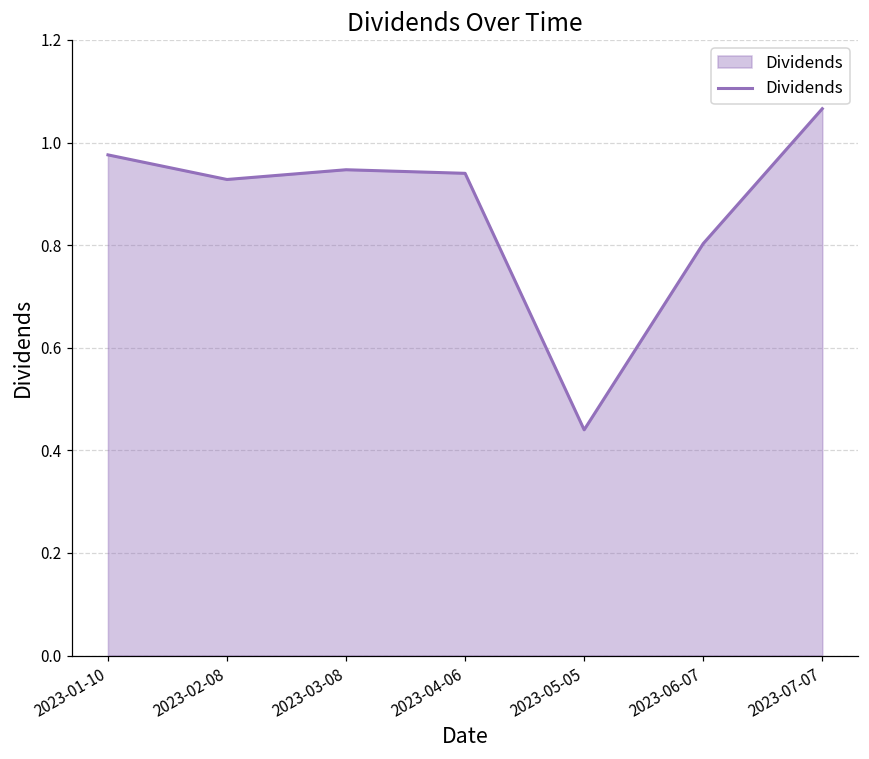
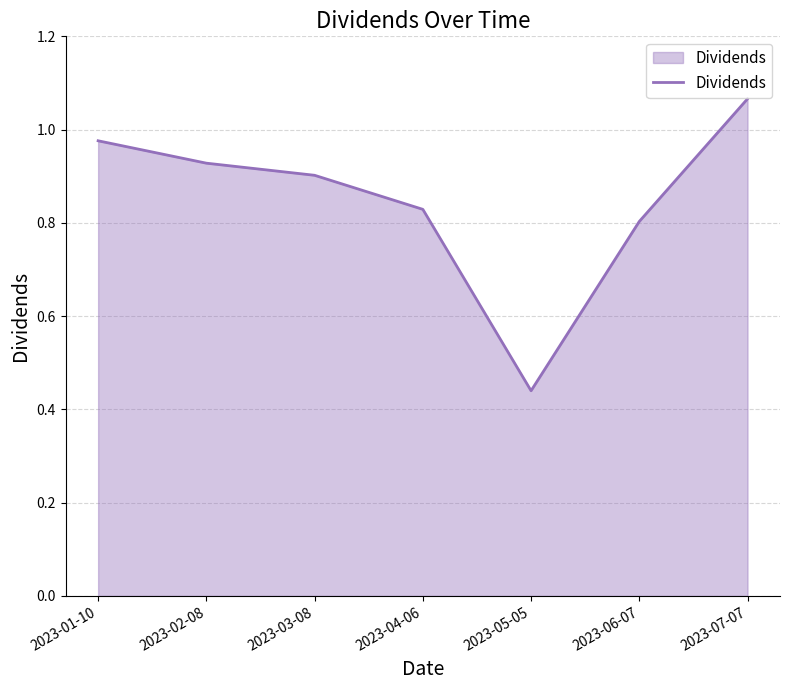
2023-03-08: 0.95 -> 0.90
2023-04-06: 0.94 -> 0.83
